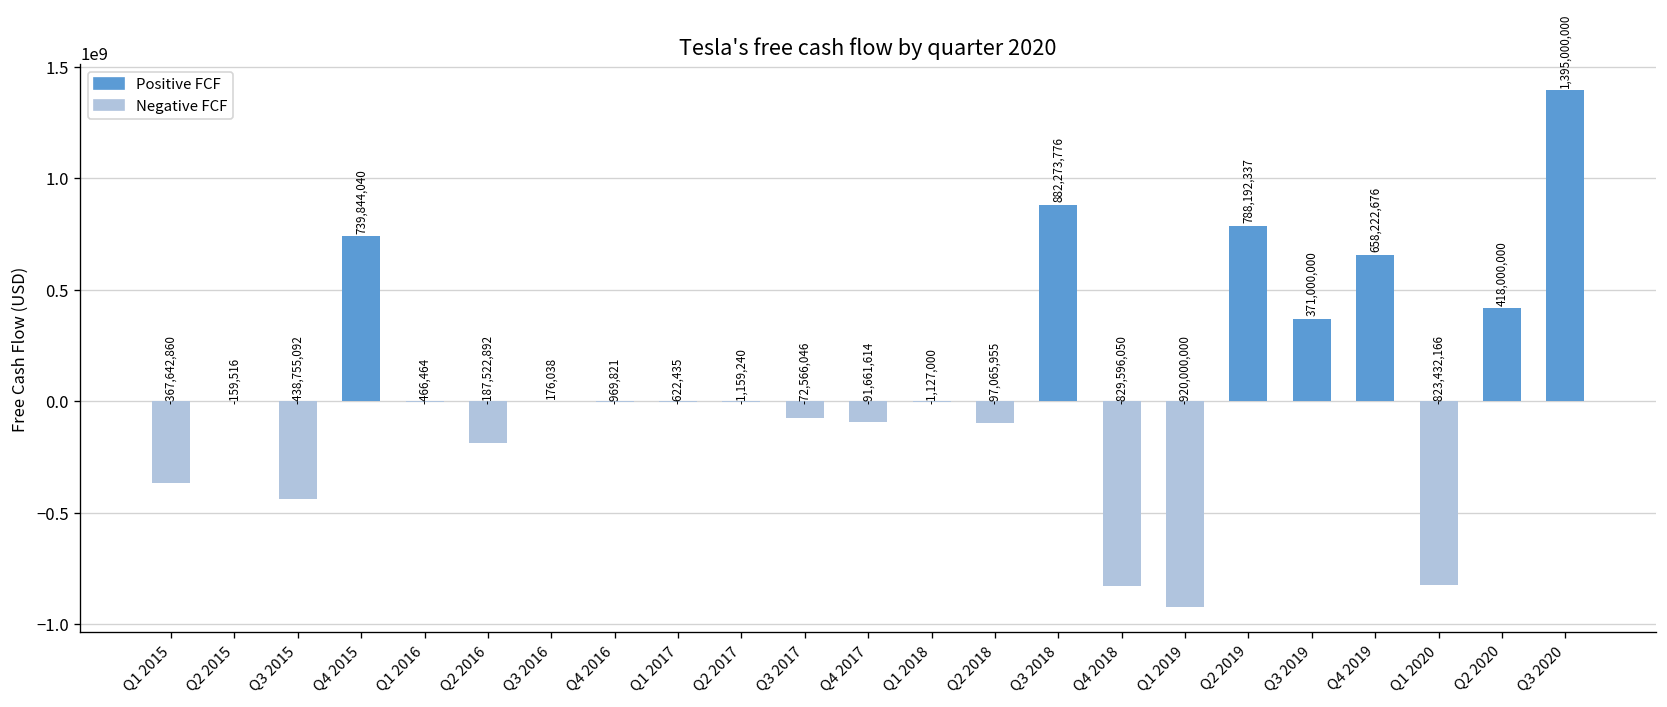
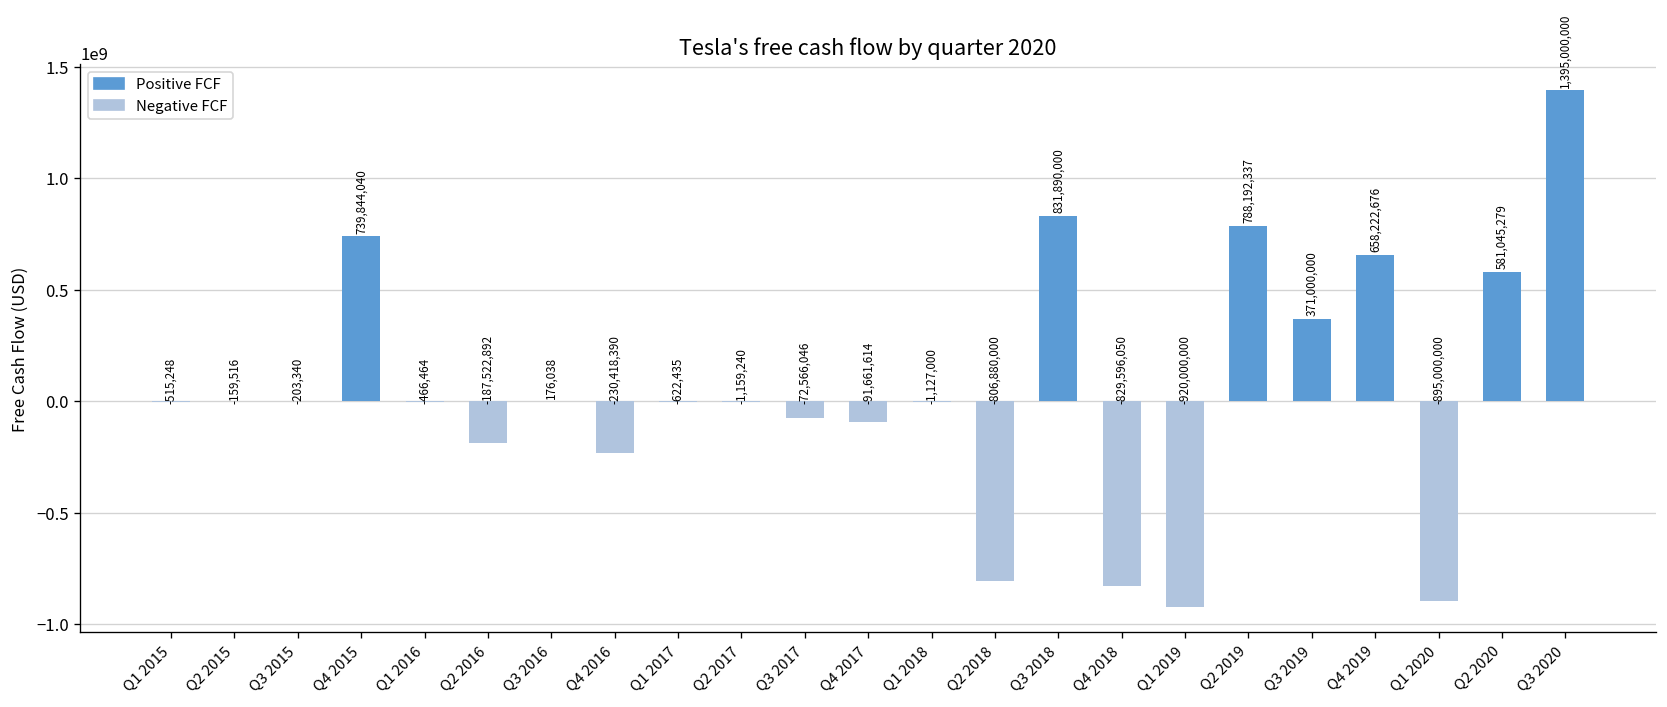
Q1 2015: -367,642,860 -> -515,248
Q3 2015: -438,755,092 -> -203,340
Q4 2016: -969,821 -> -230,418,390
Q2 2018: -97,065,955 -> -806,880,000
Q3 2018: 882,273,776 -> 831,890,000
Q1 2020: -823,432,166 -> -895,000,000
Q2 2020: 418,000,000 -> 581,045,279
